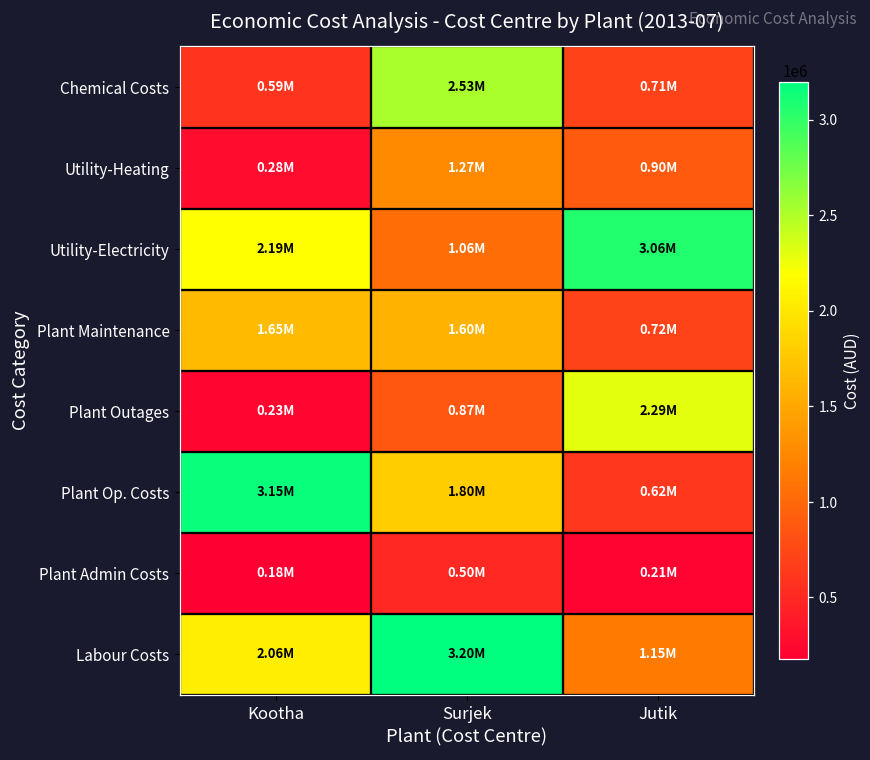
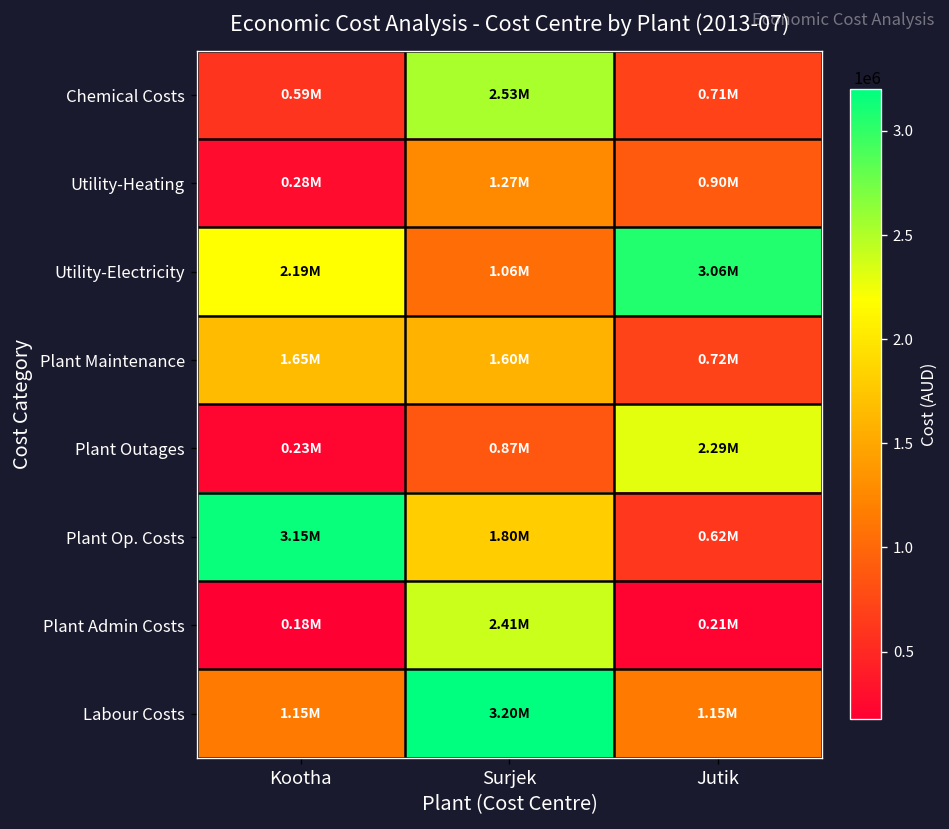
Plant Admin Costs, Surjek: 0.50M -> 2.41M
Labour Costs, Kootha: 2.06M -> 1.15M
